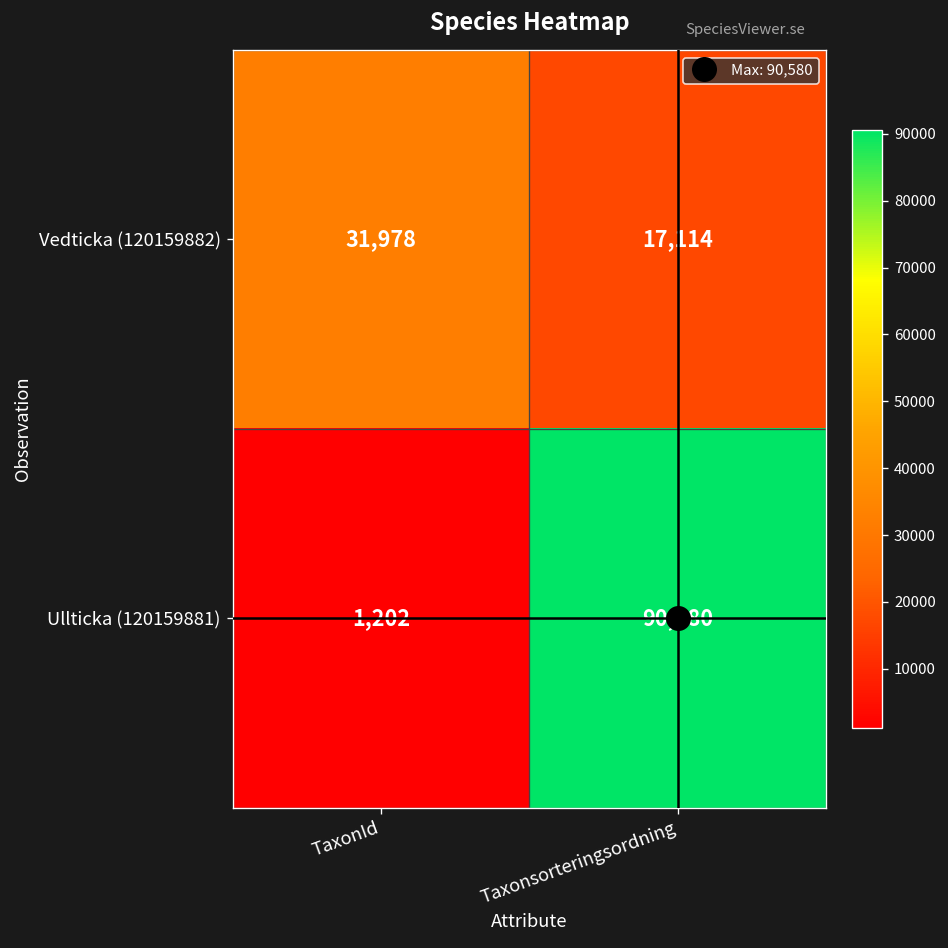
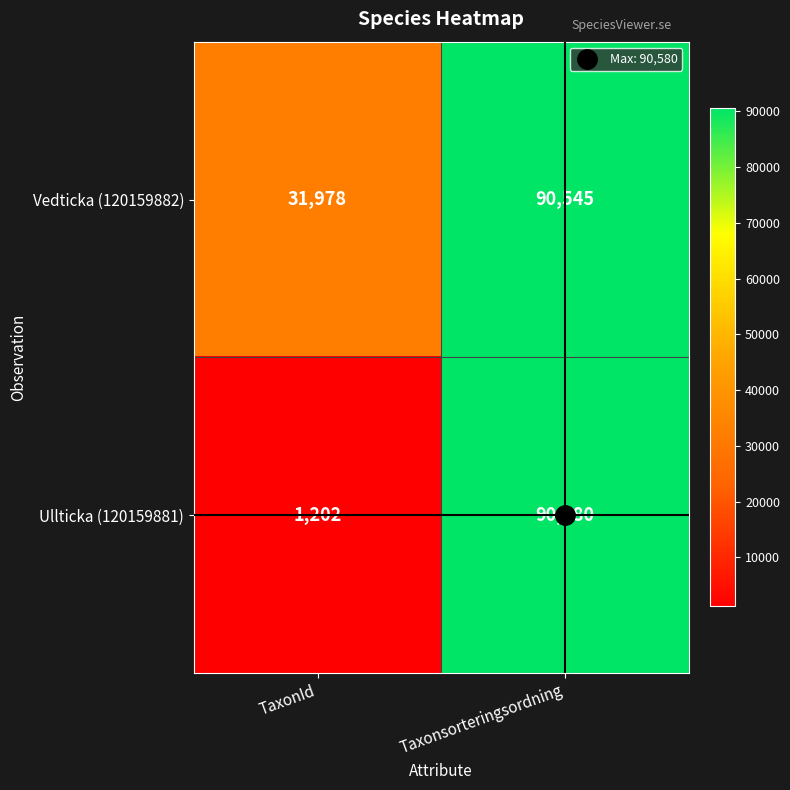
Vedticka (120159882), Taxonsorteringsordning: 17,114 -> 90,545
